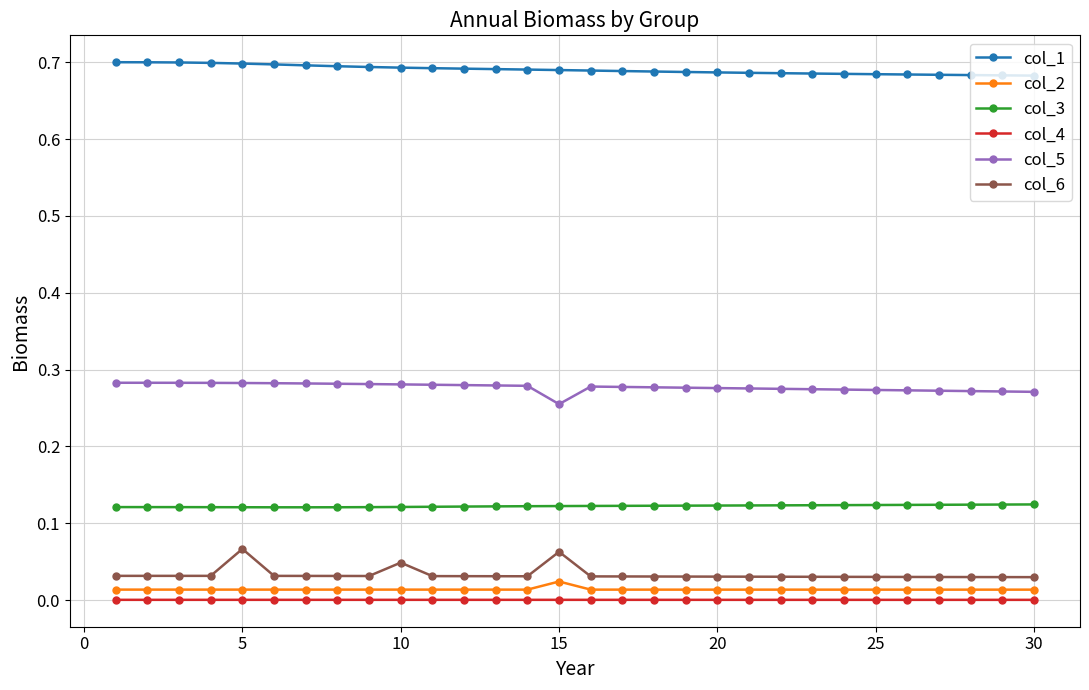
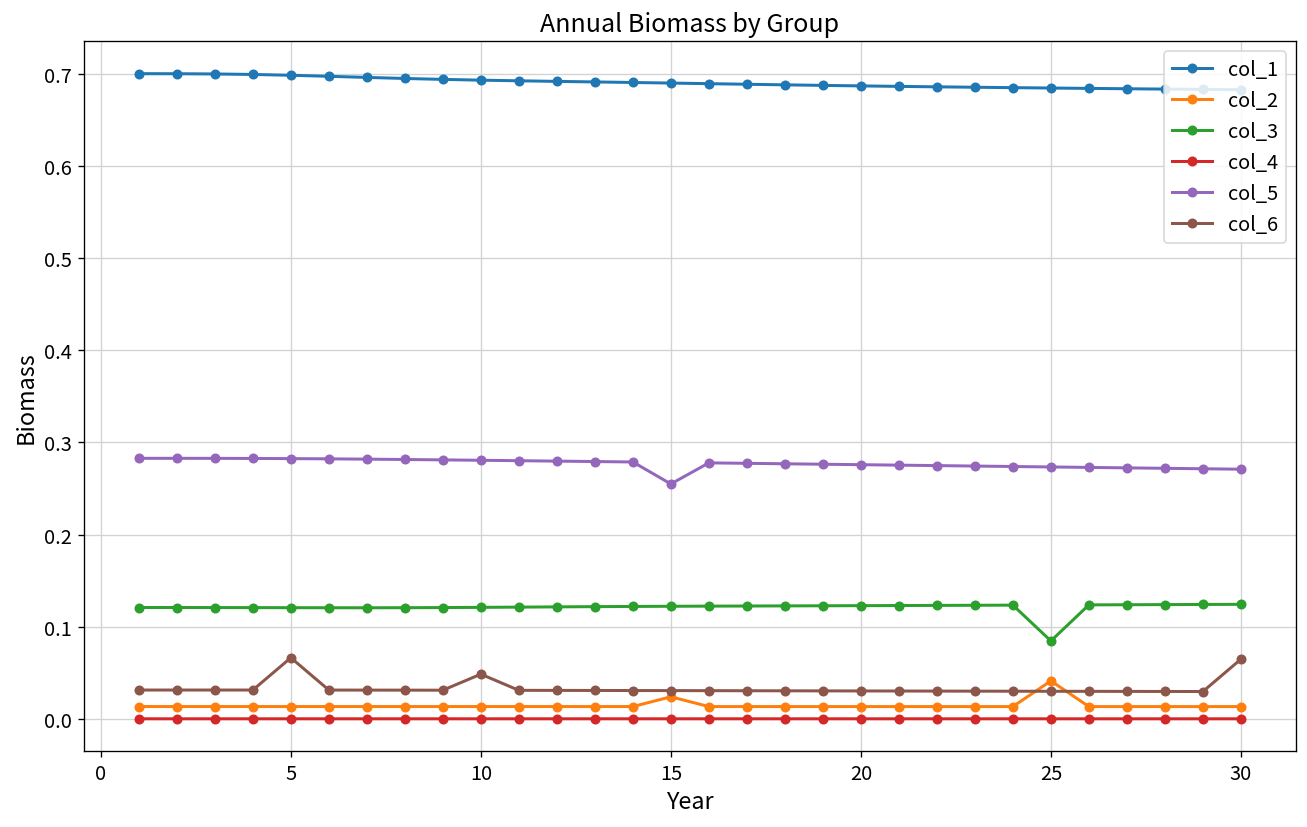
col_6, 15: 0.06 -> 0.03
col_2, 25: 0.01 -> 0.04
col_3, 25: 0.12 -> 0.08
col_6, 30: 0.03 -> 0.06
